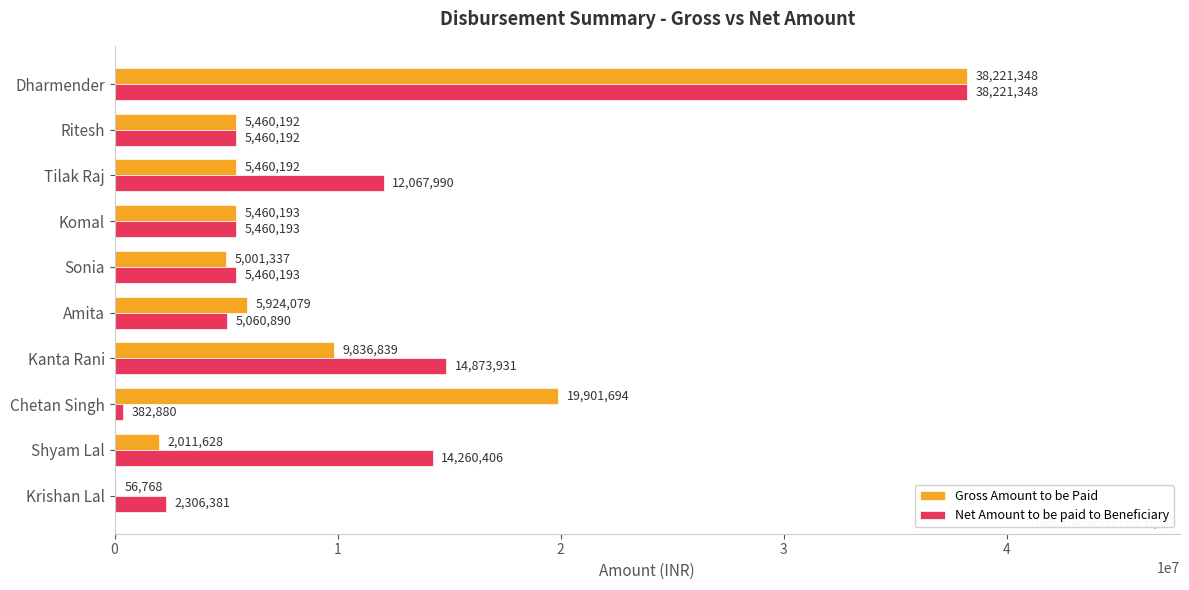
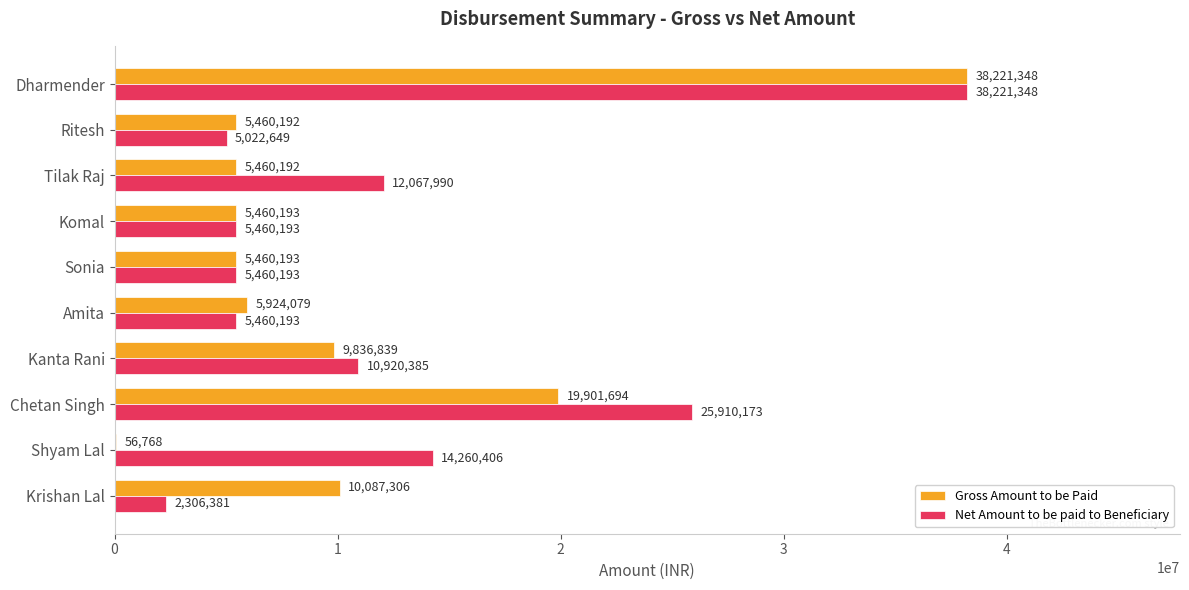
Net Amount to be paid to Beneficiary, Ritesh: 5,460,192 -> 5,022,649
Gross Amount to be Paid, Sonia: 5,001,337 -> 5,460,193
Net Amount to be paid to Beneficiary, Amita: 5,060,890 -> 5,460,193
Net Amount to be paid to Beneficiary, Kanta Rani: 14,873,931 -> 10,920,385
Net Amount to be paid to Beneficiary, Chetan Singh: 382,880 -> 25,910,173
Gross Amount to be Paid, Shyam Lal: 2,011,628 -> 56,768
Gross Amount to be Paid, Krishan Lal: 56,768 -> 10,087,306
